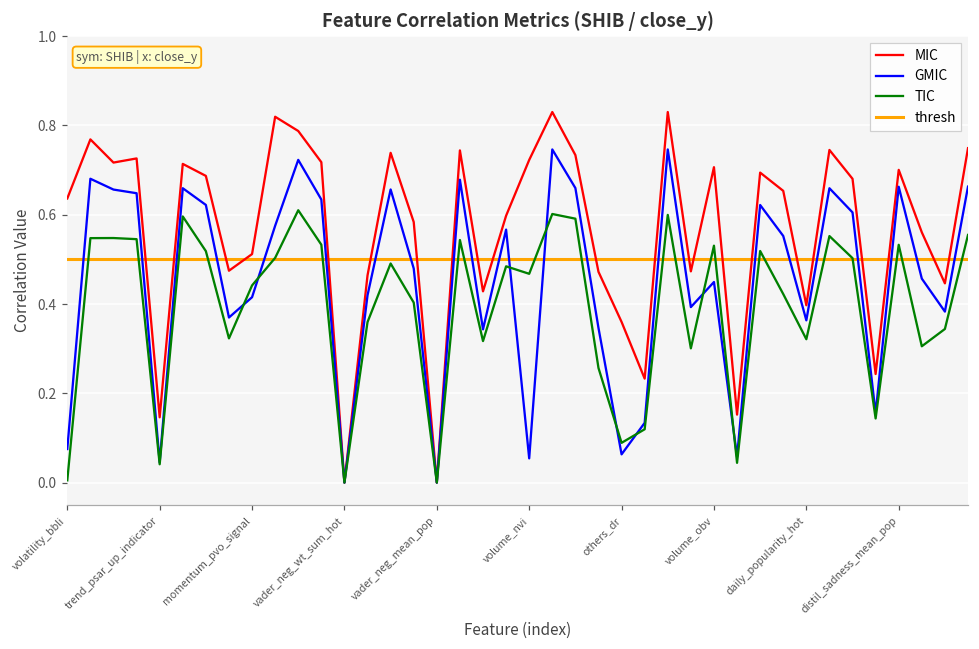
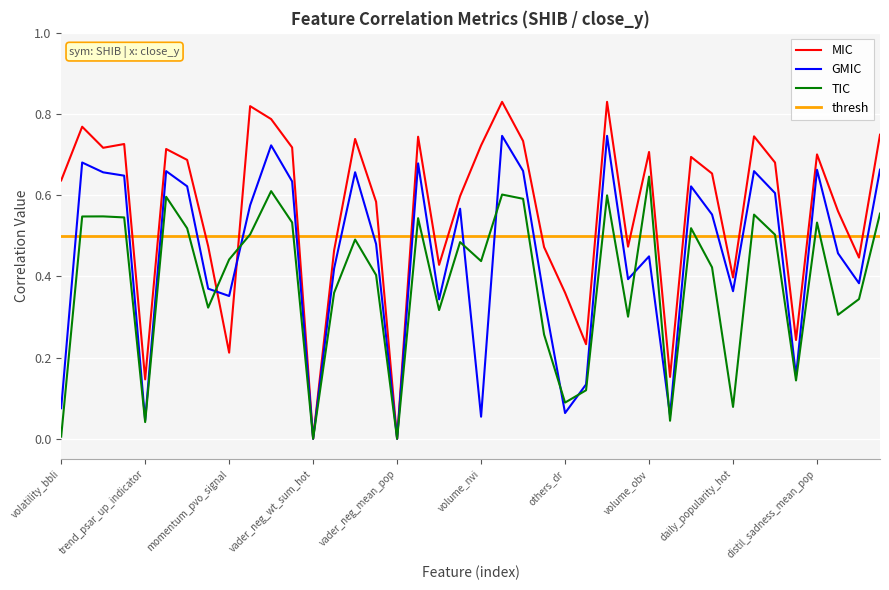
MIC, momentum_pvo_signal: 0.51 -> 0.21
GMIC, momentum_pvo_signal: 0.42 -> 0.35
TIC, volume_nvi: 0.47 -> 0.44
TIC, volume_obv: 0.53 -> 0.65
TIC, daily_popularity_hot: 0.32 -> 0.08
